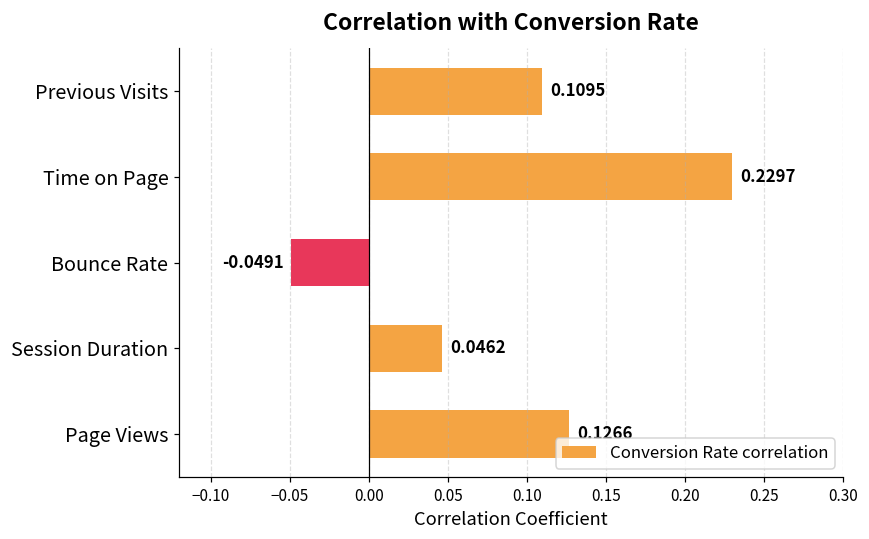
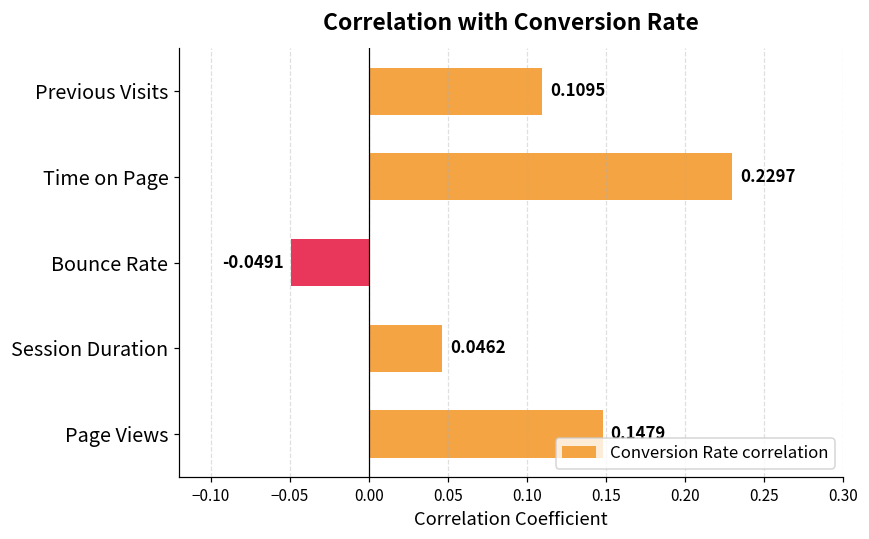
Page Views: 0.127 -> 0.148
